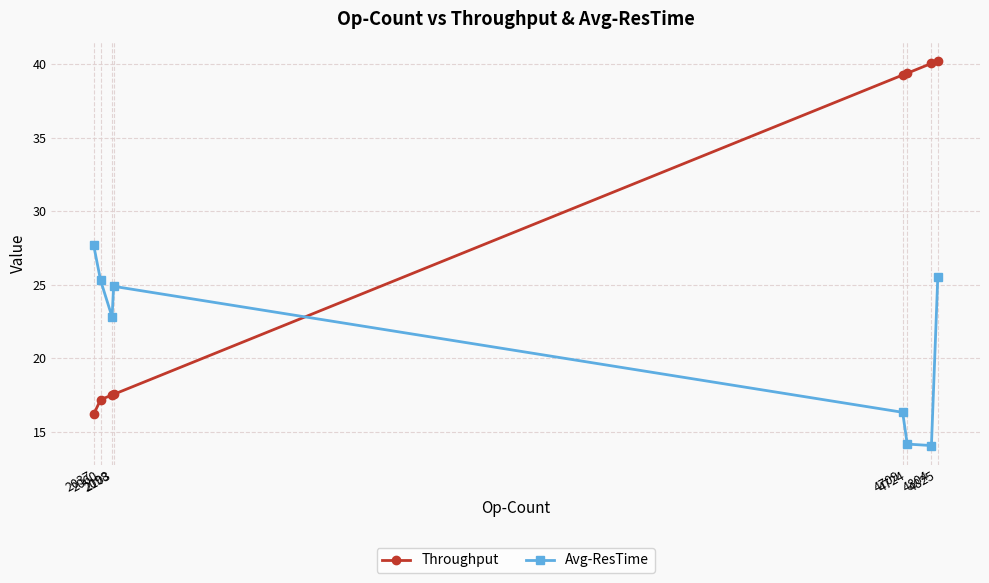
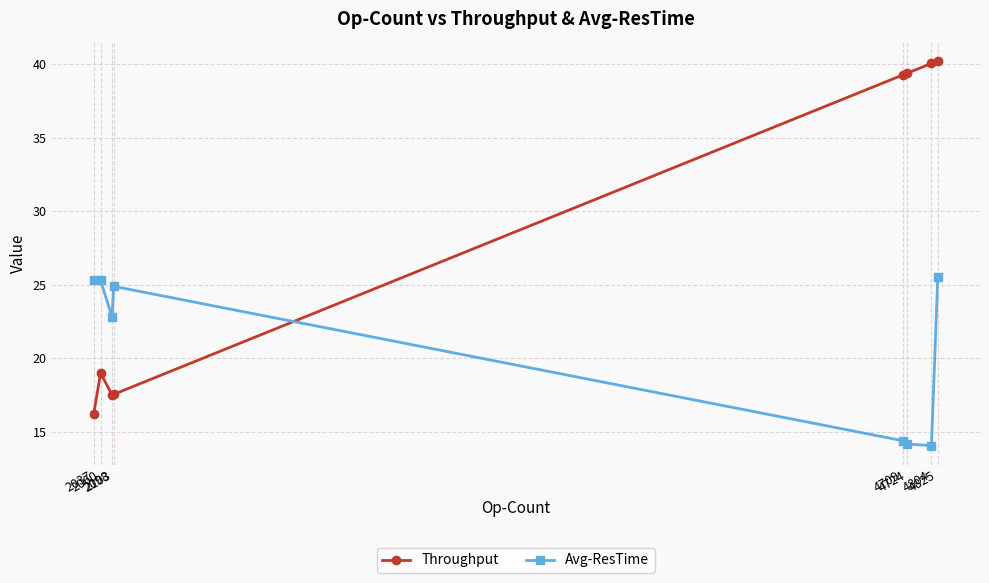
Avg-ResTime, 2037: 27.7 -> 25.3
Throughput, 2060: 17.2 -> 19.0
Avg-ResTime, 4709: 16.3 -> 14.4
